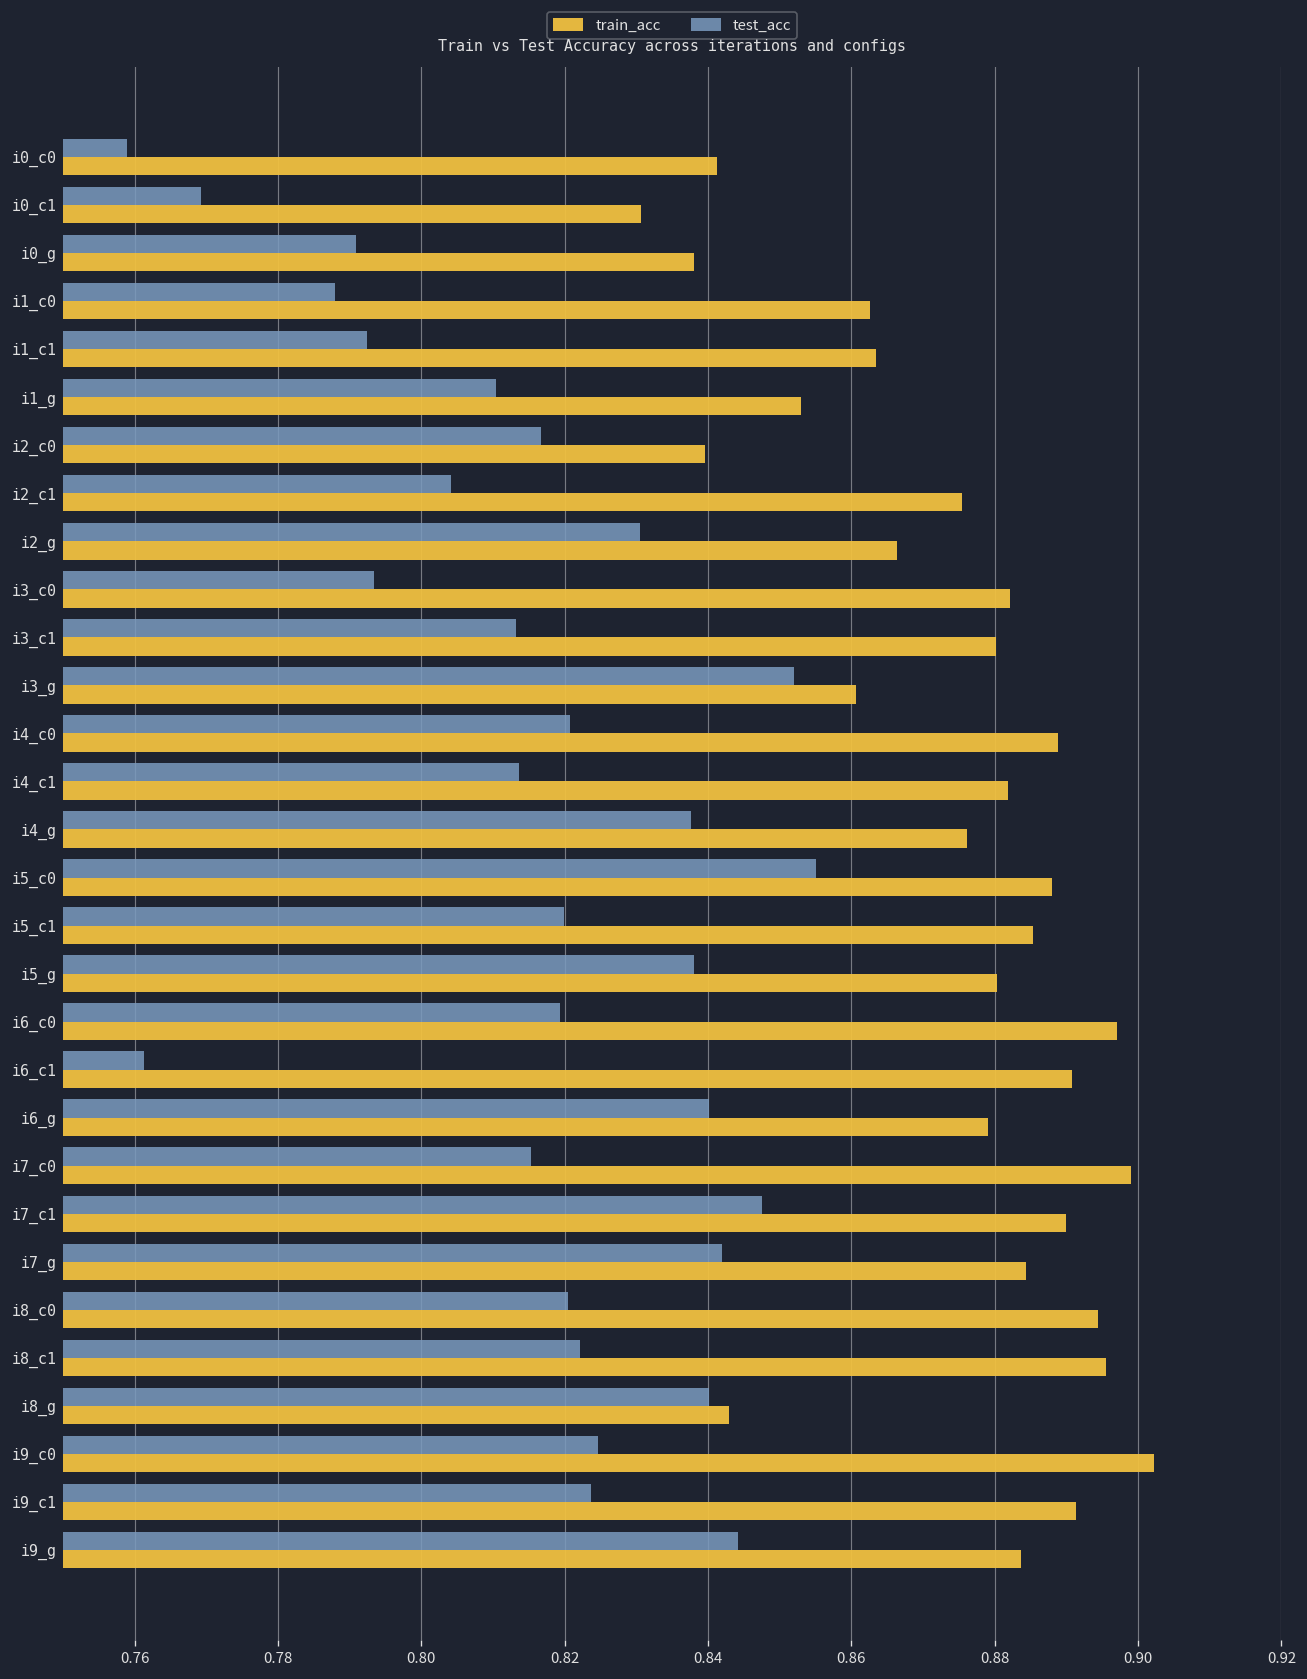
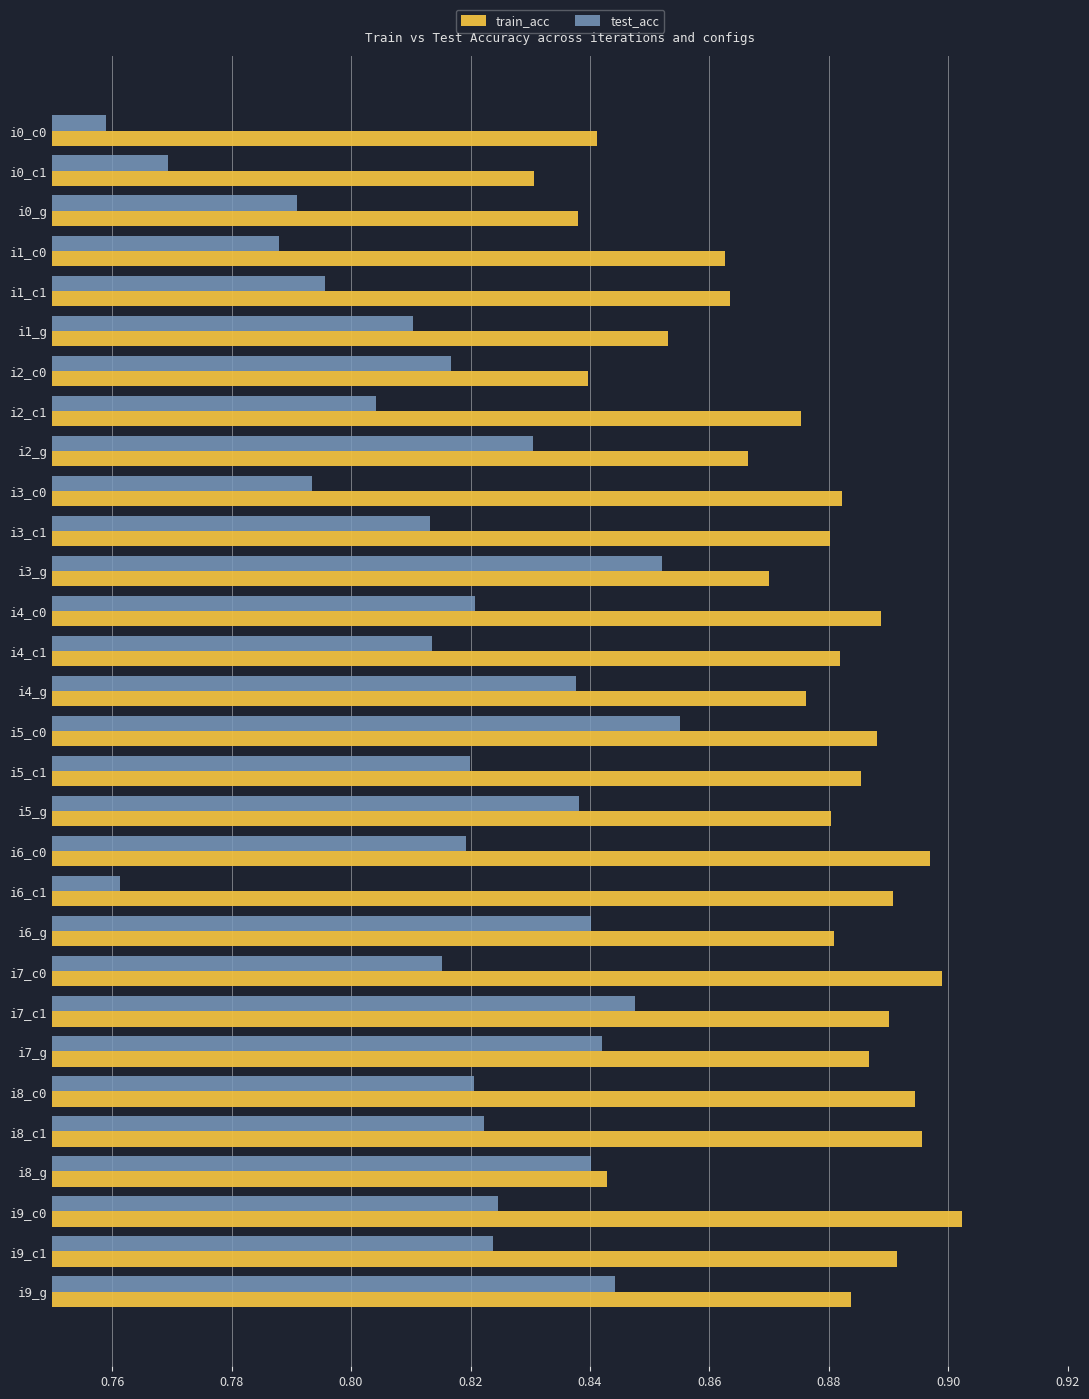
test_acc, i1_c1: 0.792 -> 0.796
train_acc, i3_g: 0.861 -> 0.870
train_acc, i6_g: 0.879 -> 0.881
train_acc, i7_g: 0.884 -> 0.887
